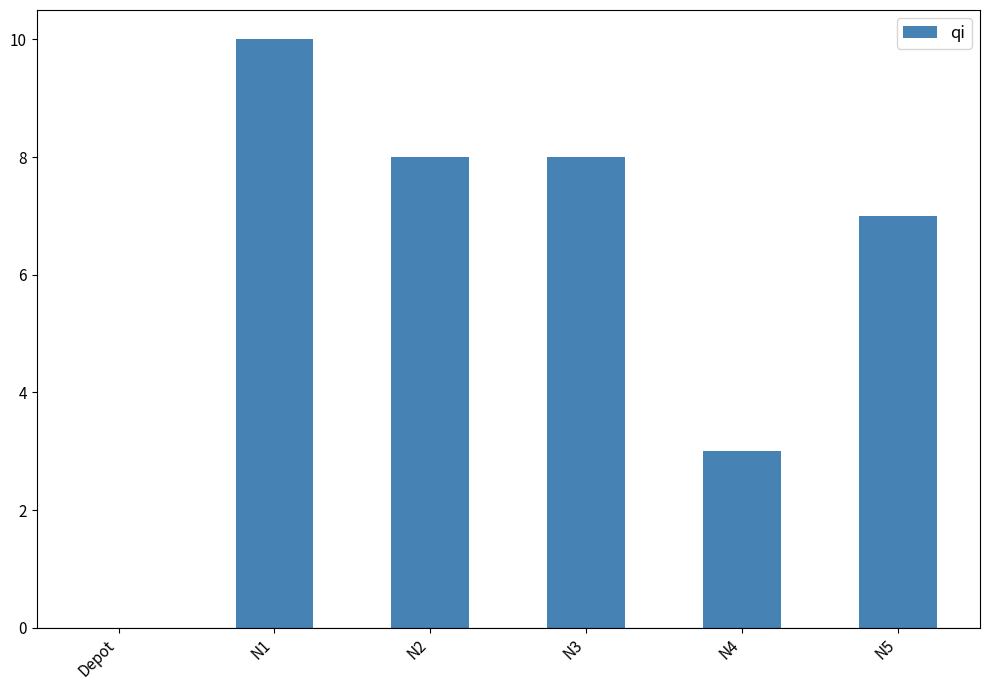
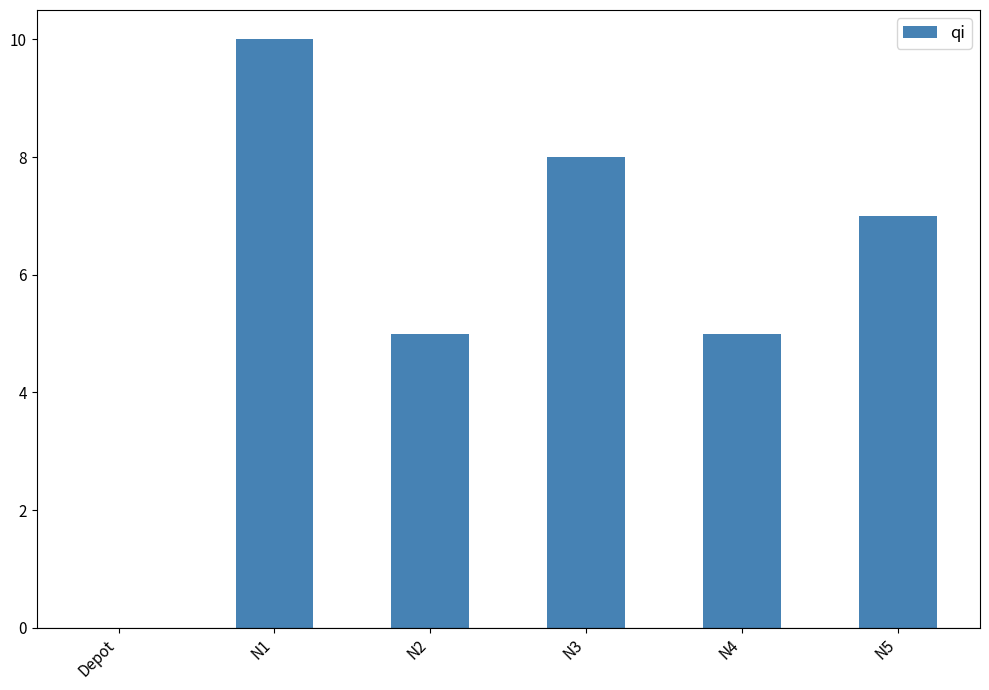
N2: 8 -> 5
N4: 3 -> 5
